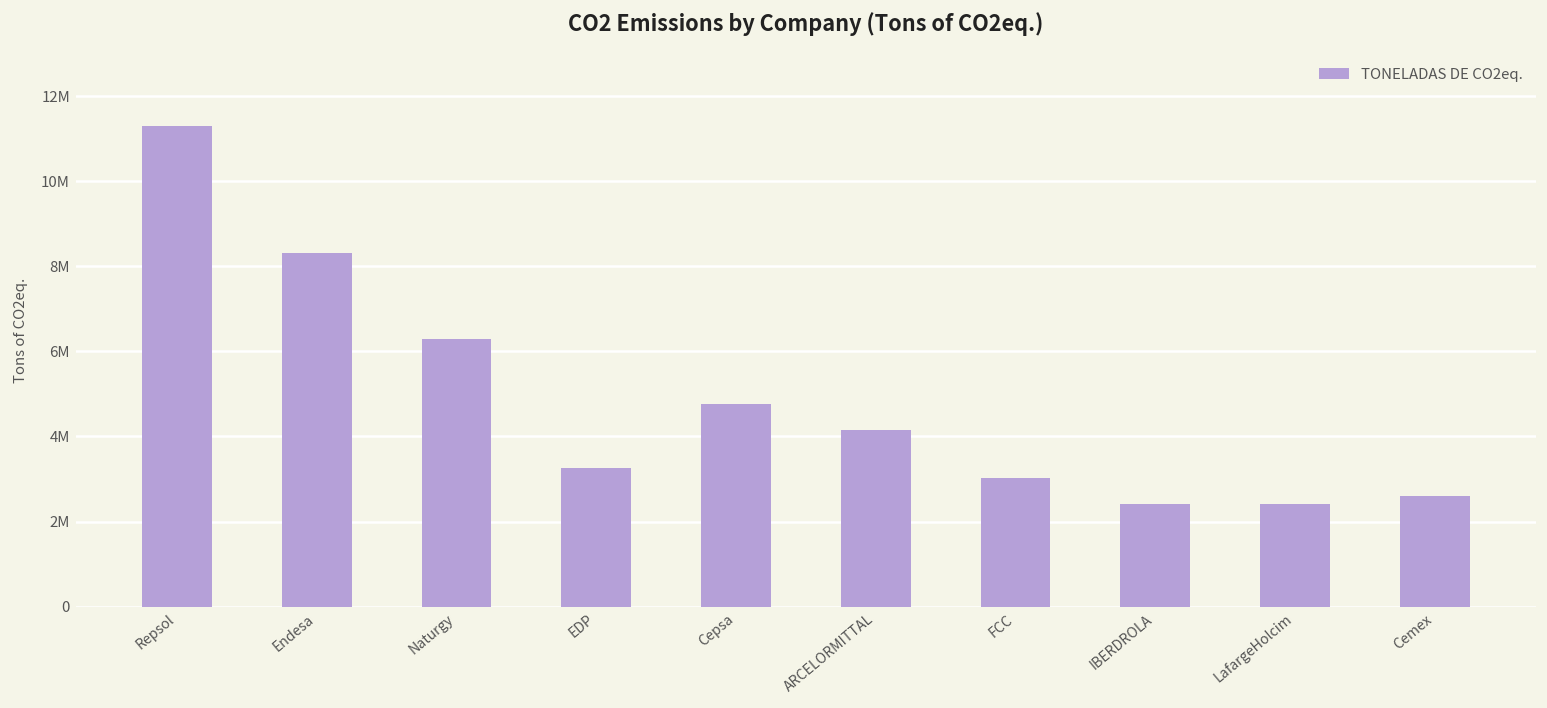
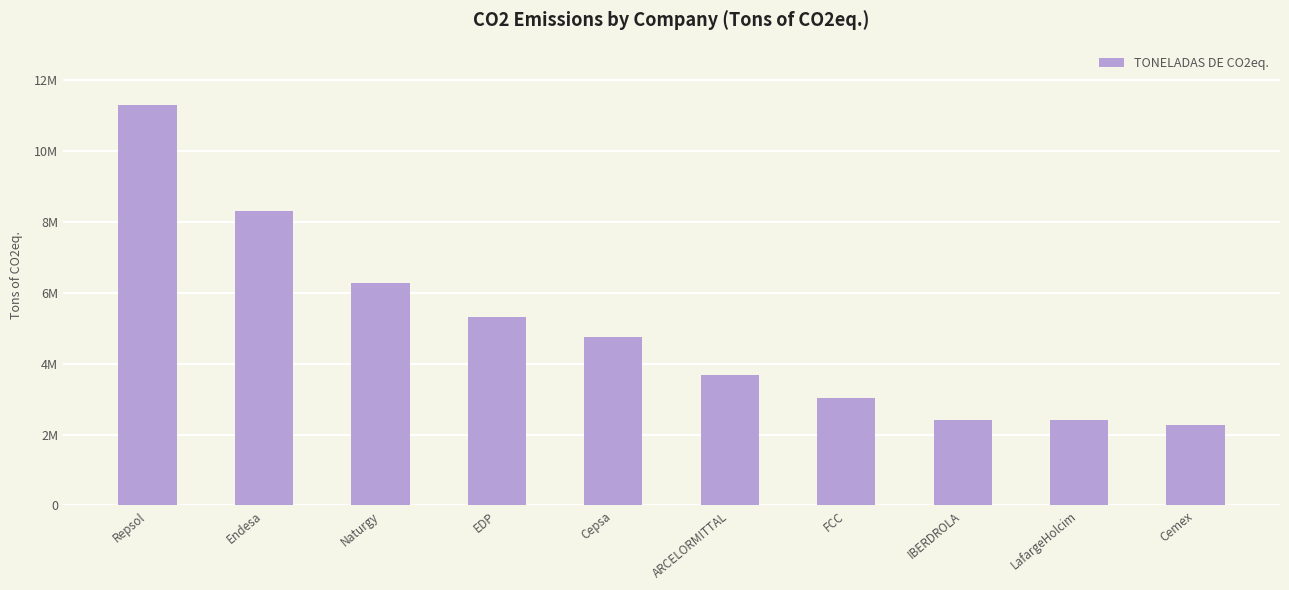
EDP: 3300000 -> 5300000
ARCELORMITTAL: 4200000 -> 3700000
Cemex: 2600000 -> 2300000
